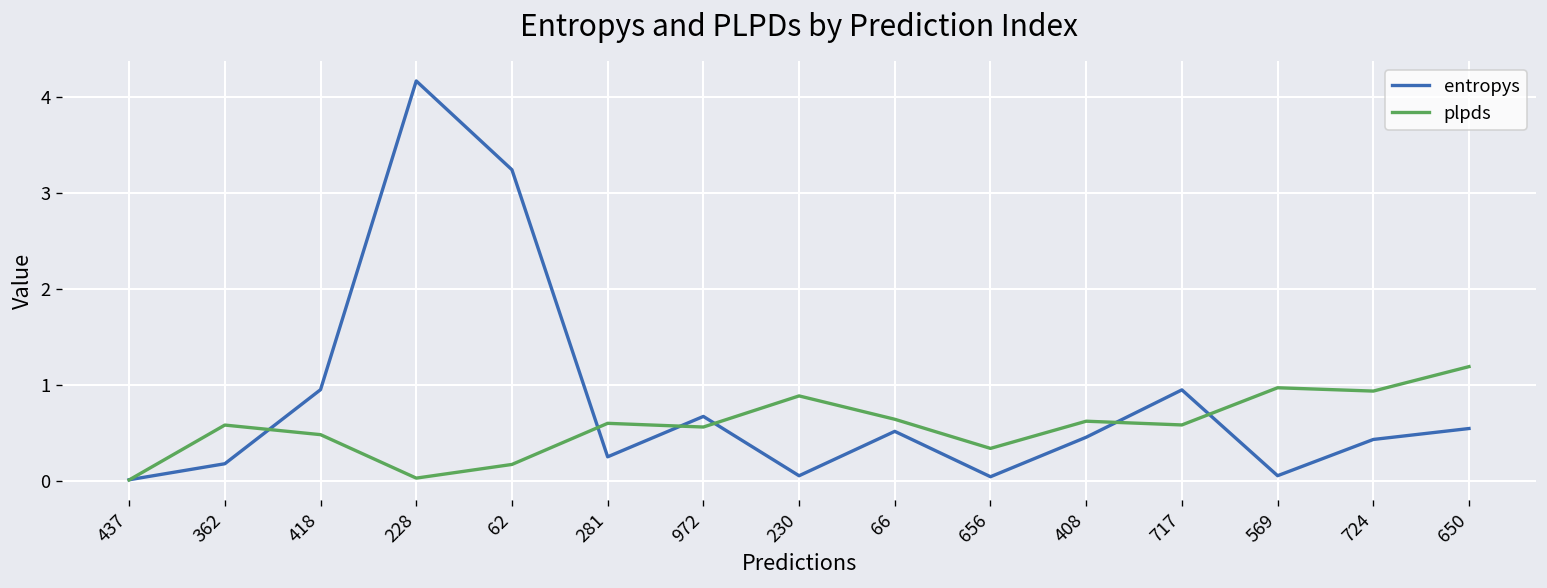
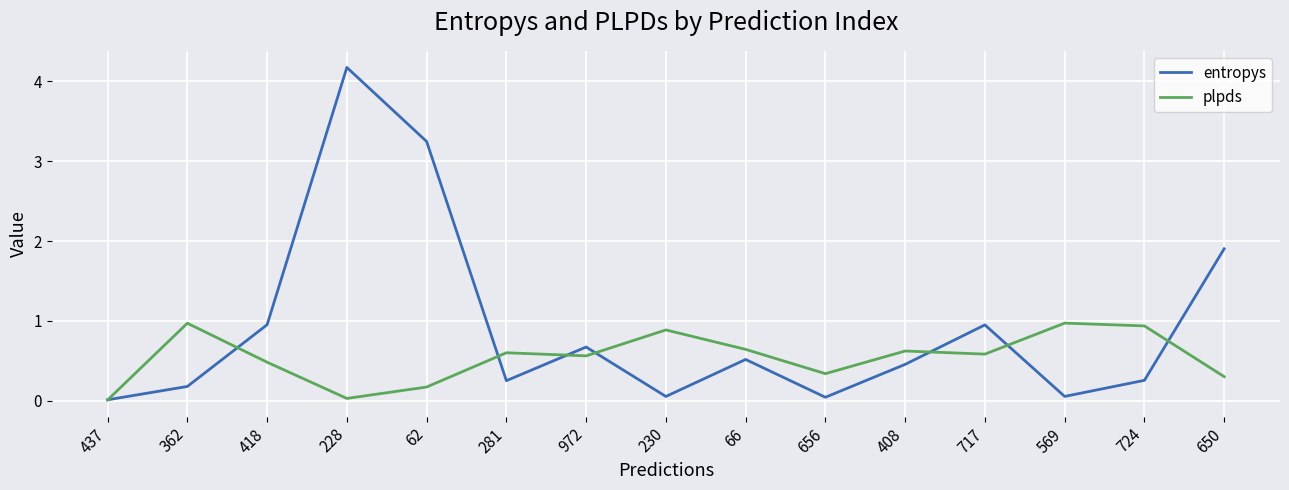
plpds, 362: 0.6 -> 1.0
entropys, 724: 0.4 -> 0.3
entropys, 650: 0.5 -> 1.9
plpds, 650: 1.2 -> 0.3
